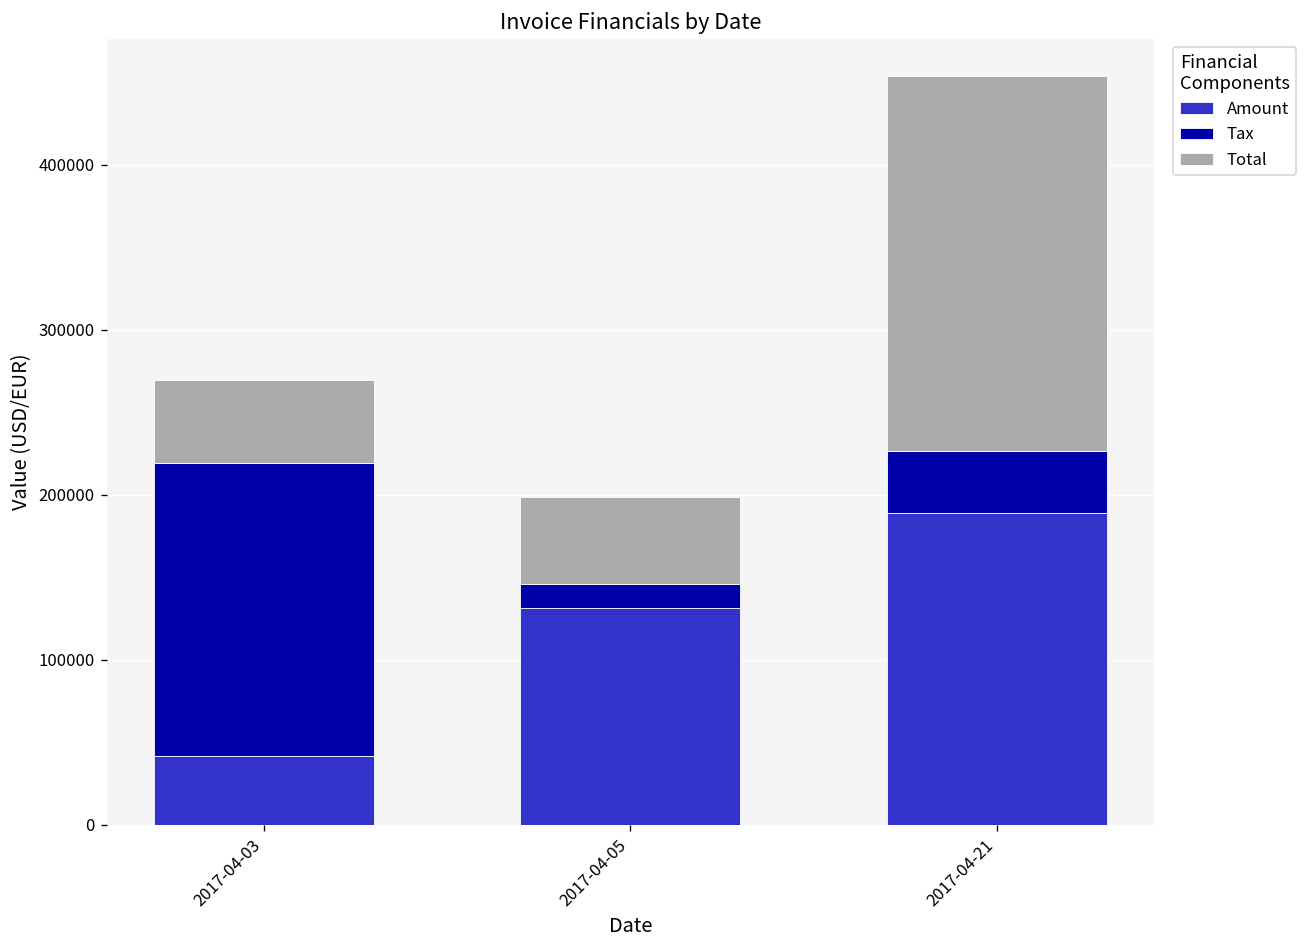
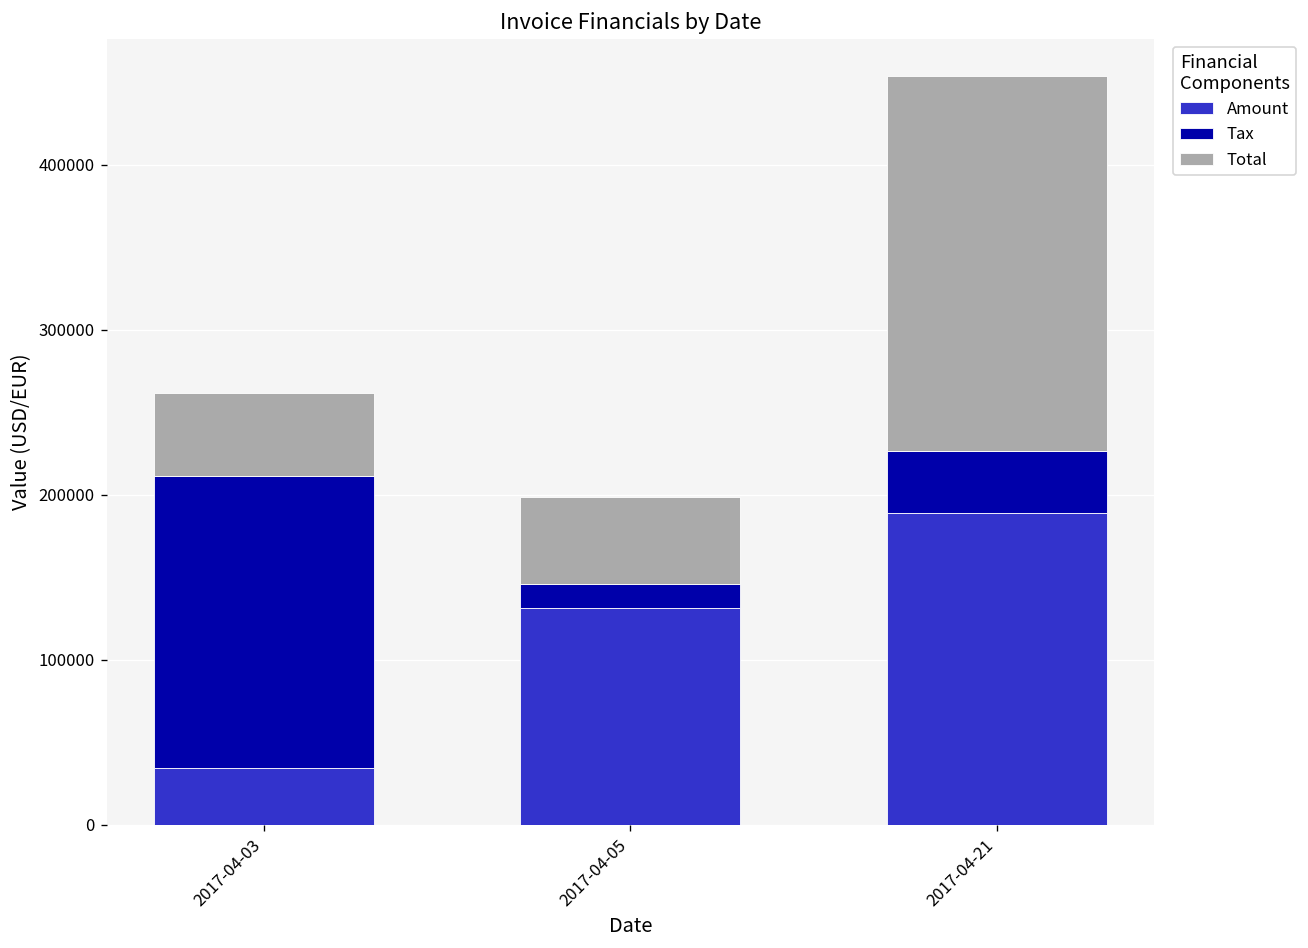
Amount, 2017-04-03: 42000 -> 34000
